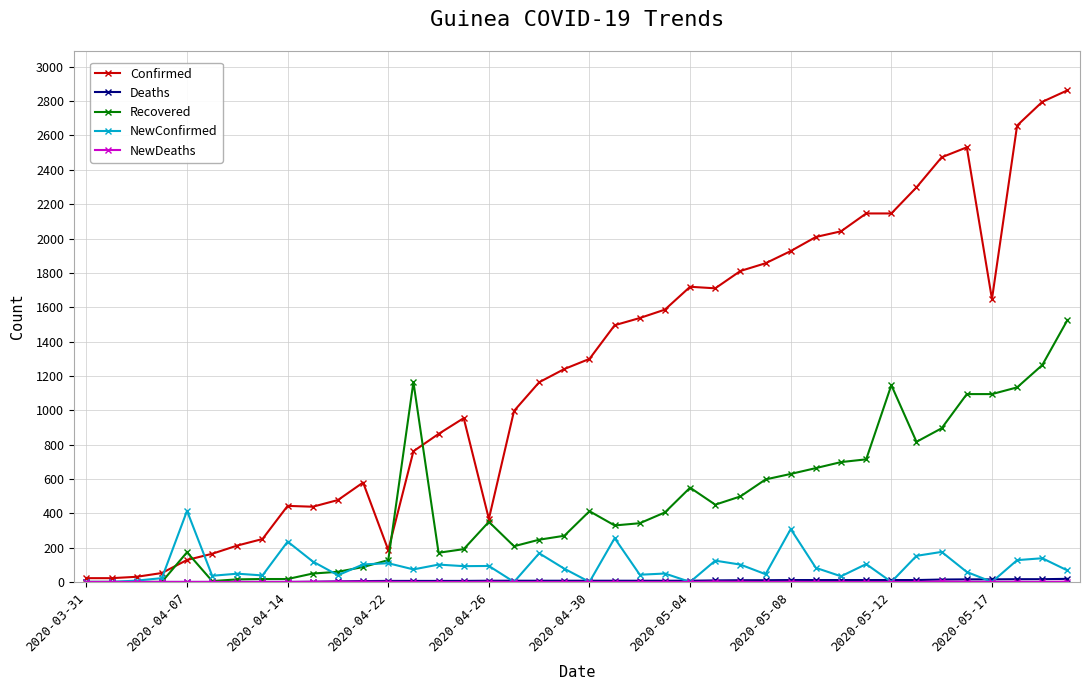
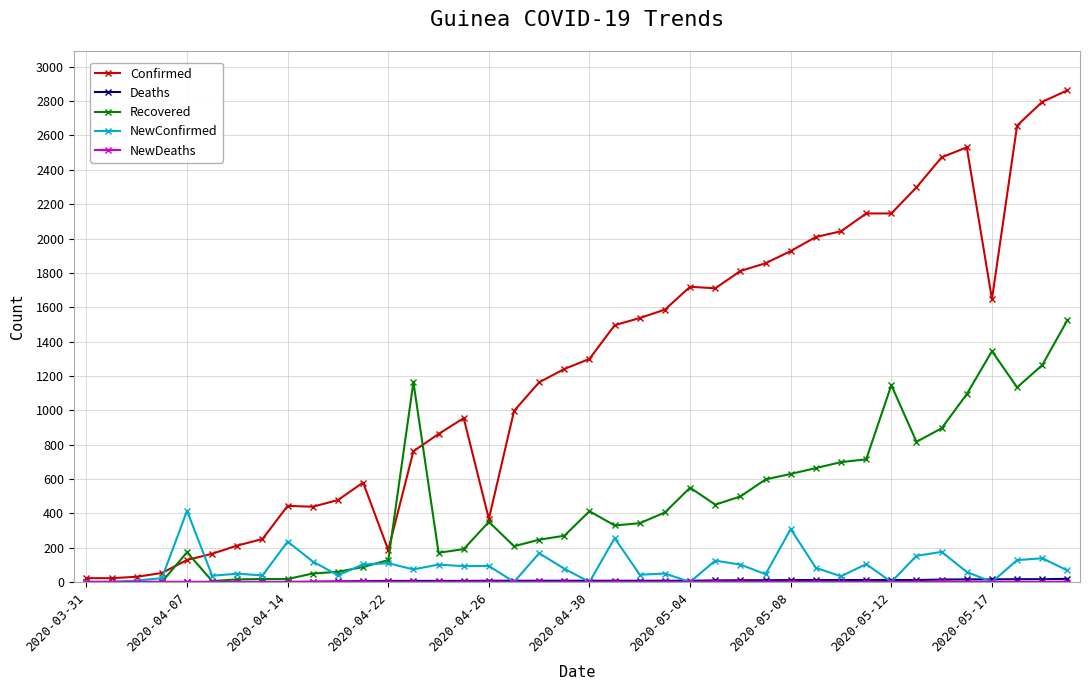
Recovered, 2020-05-17: 1090 -> 1340
